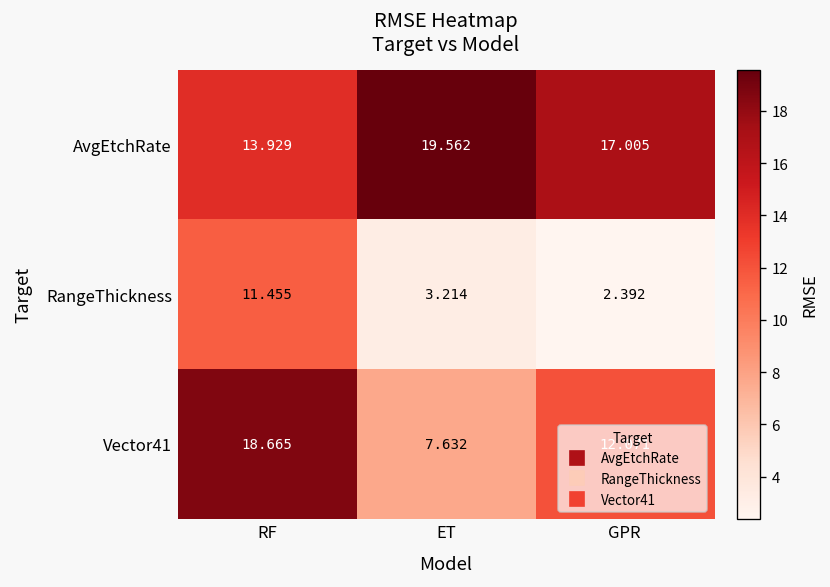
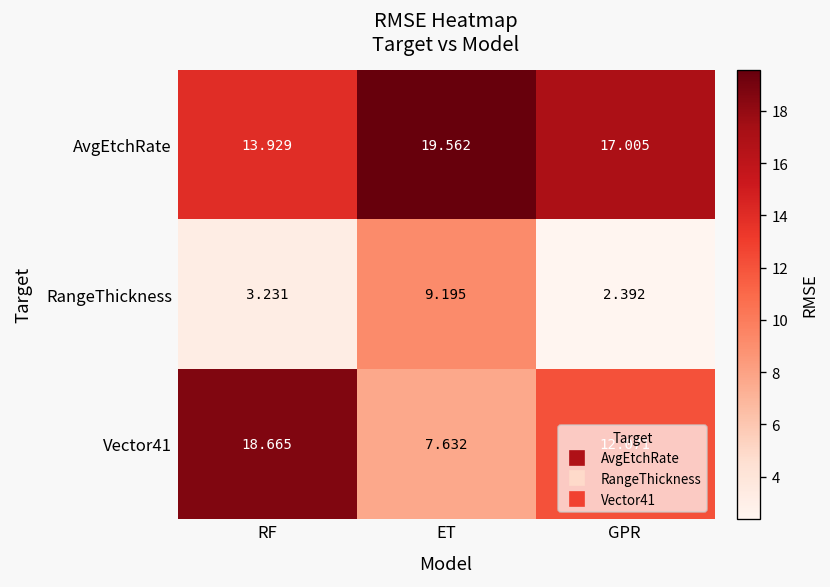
RangeThickness, RF: 11.455 -> 3.231
RangeThickness, ET: 3.214 -> 9.195
